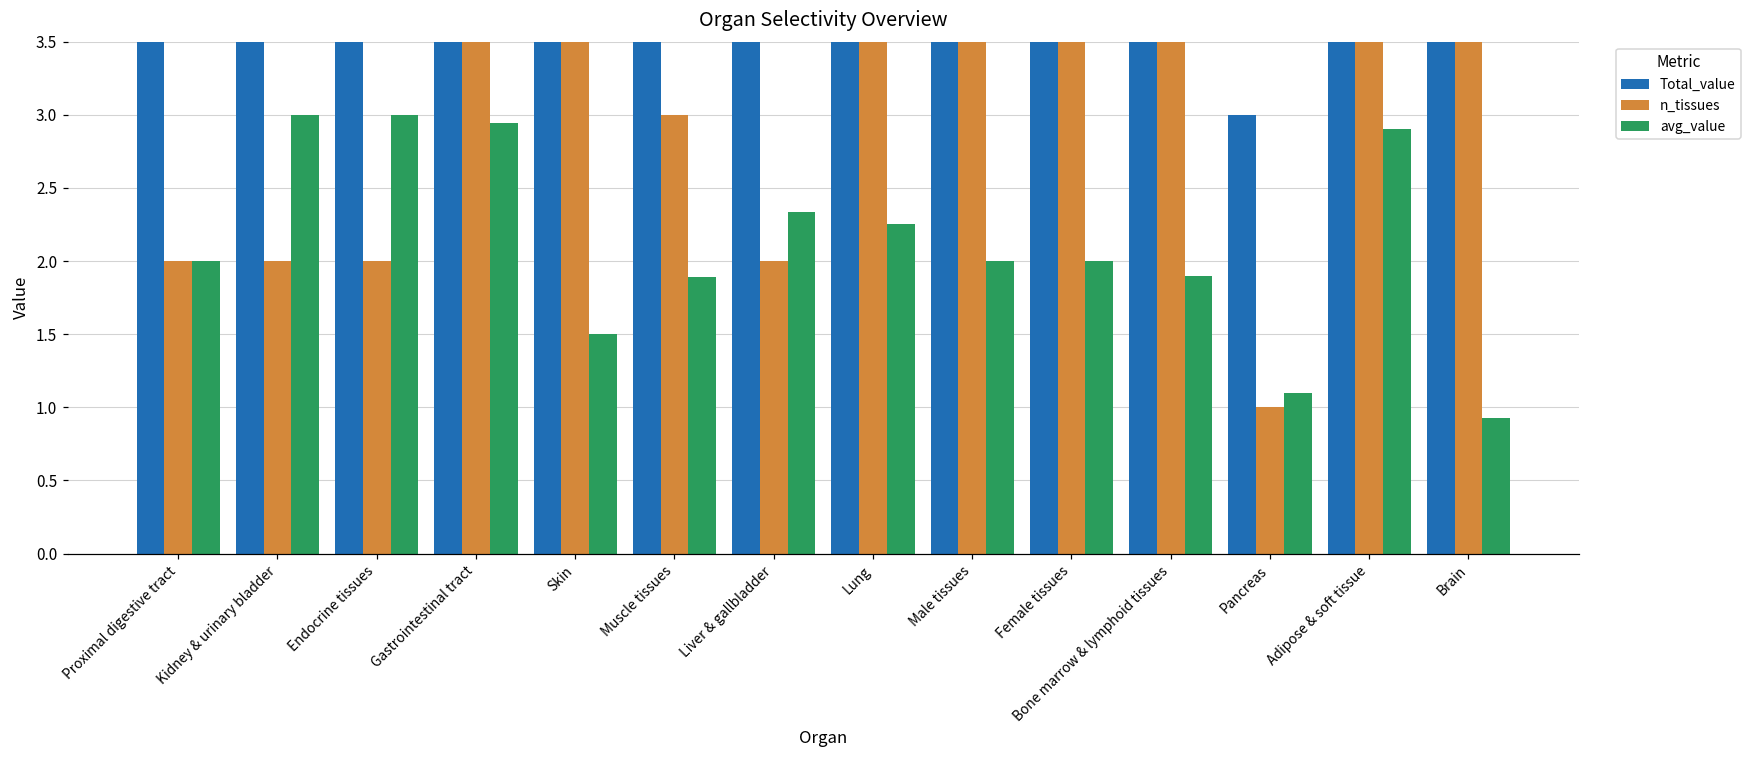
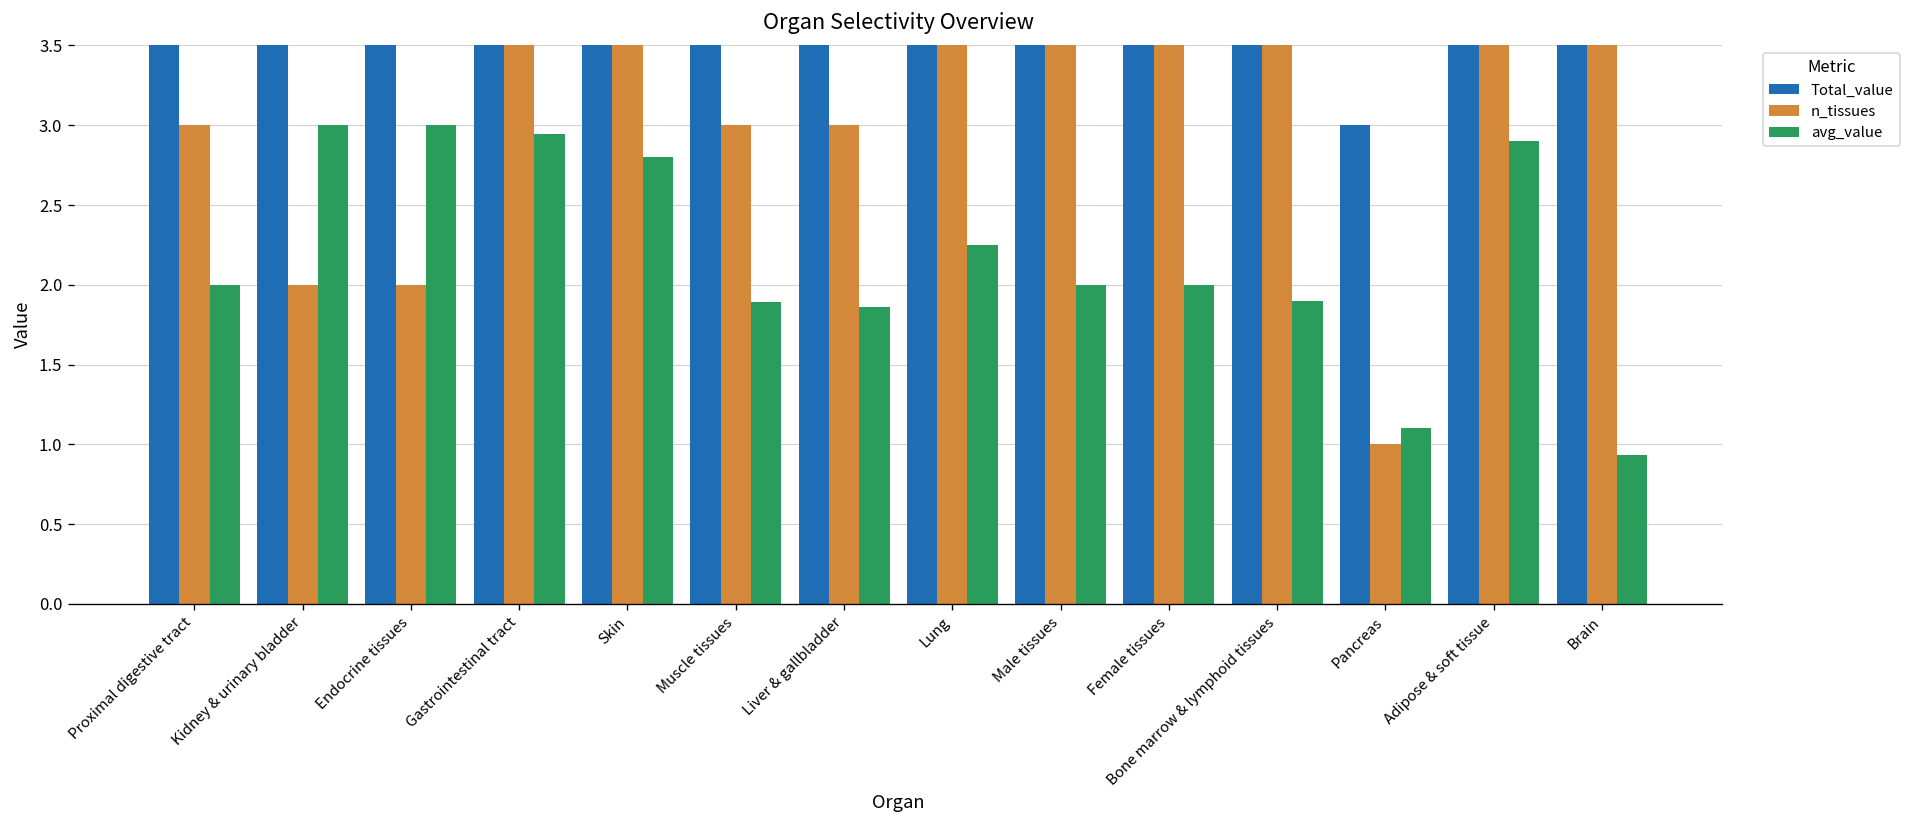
n_tissues, Proximal digestive tract: 2 -> 3
avg_value, Skin: 1.5 -> 2.8
n_tissues, Liver & gallbladder: 2 -> 3
avg_value, Liver & gallbladder: 2.33 -> 1.86
